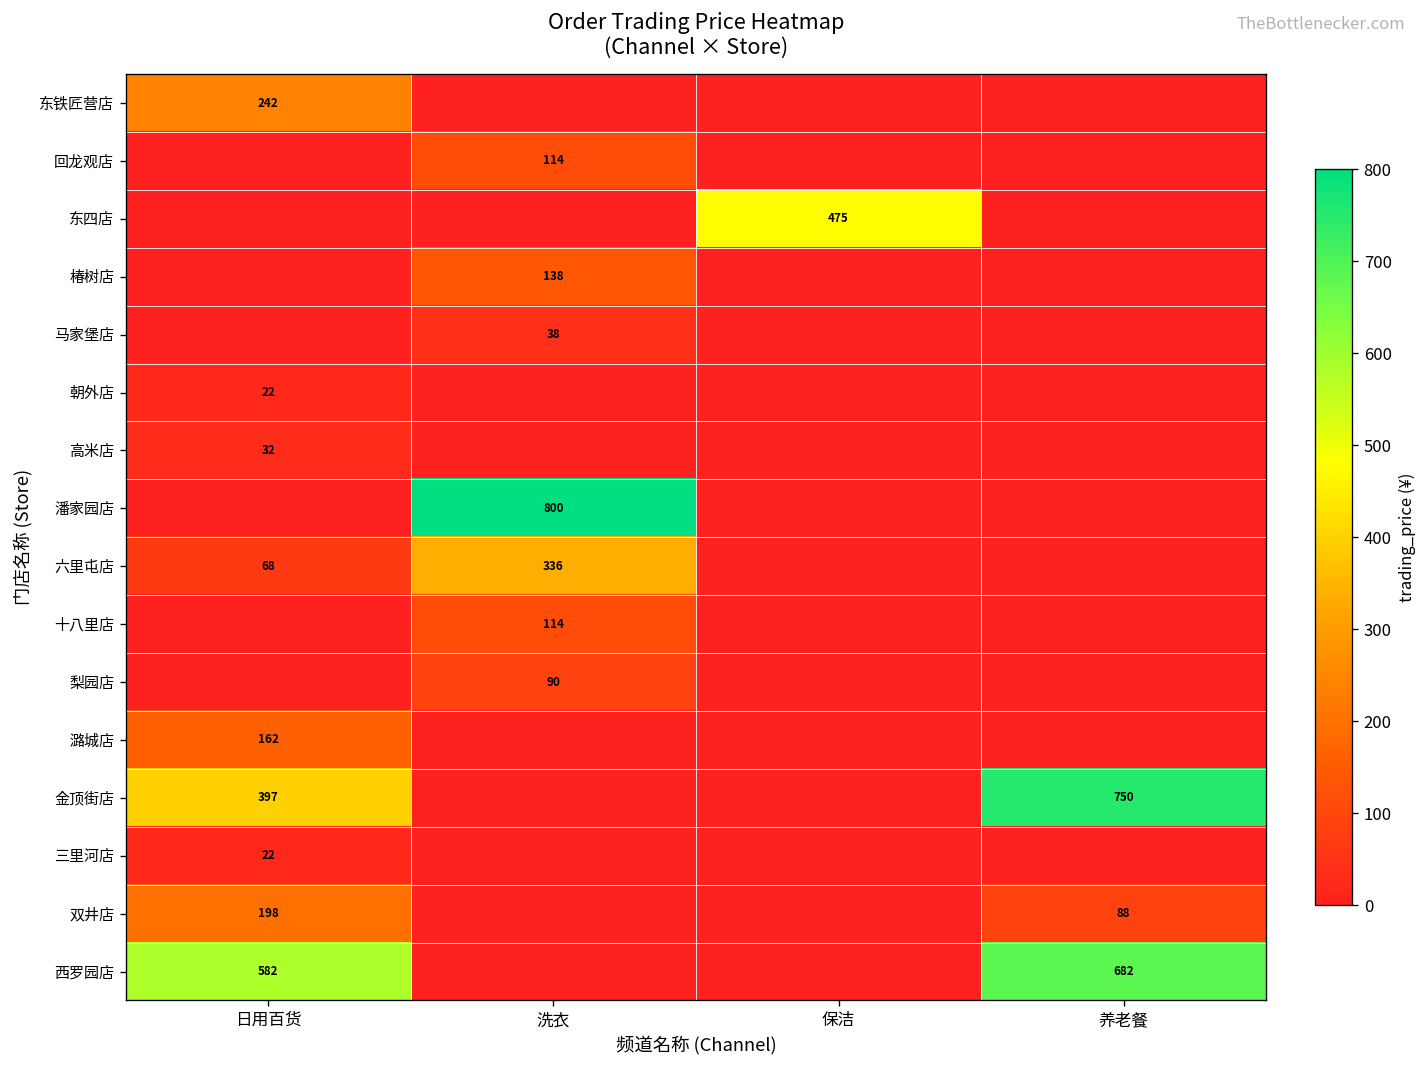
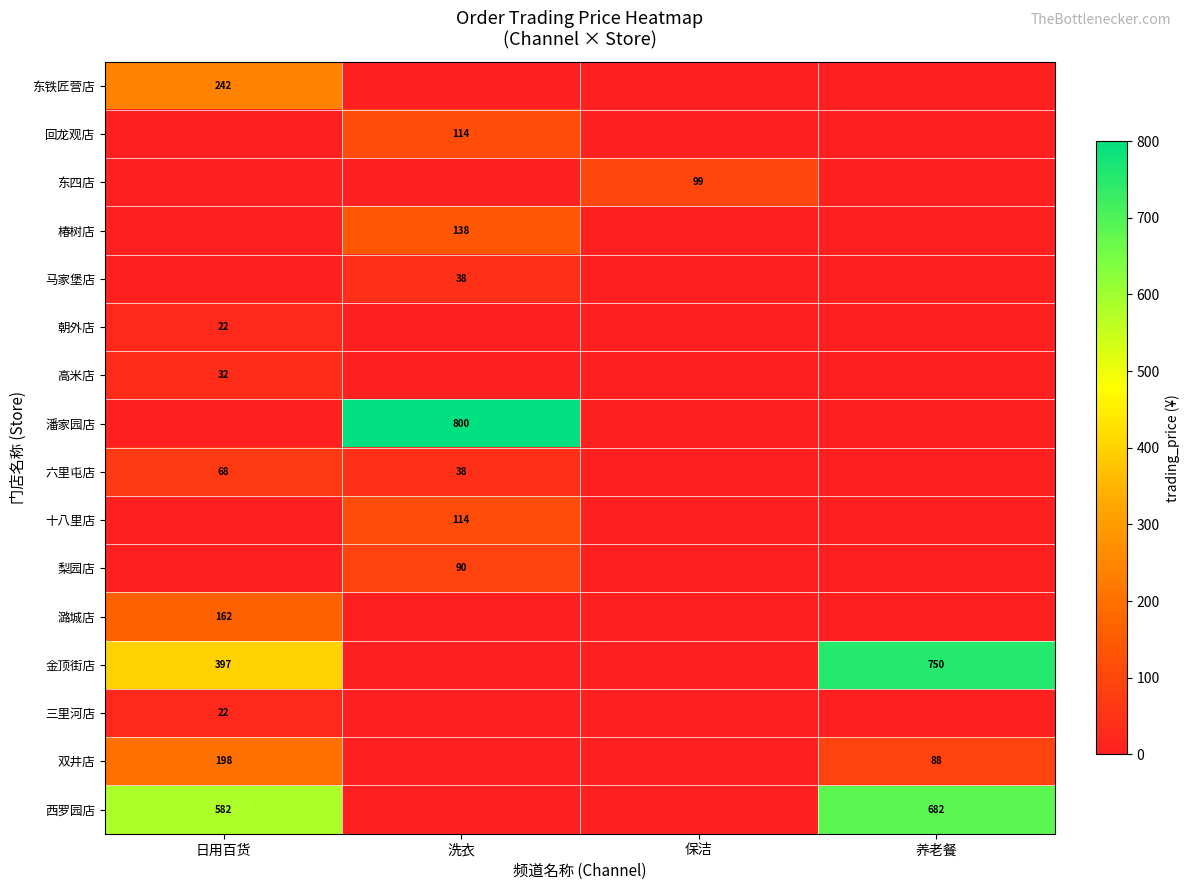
东四店, 保洁: 475 -> 99
六里屯店, 洗衣: 336 -> 38
